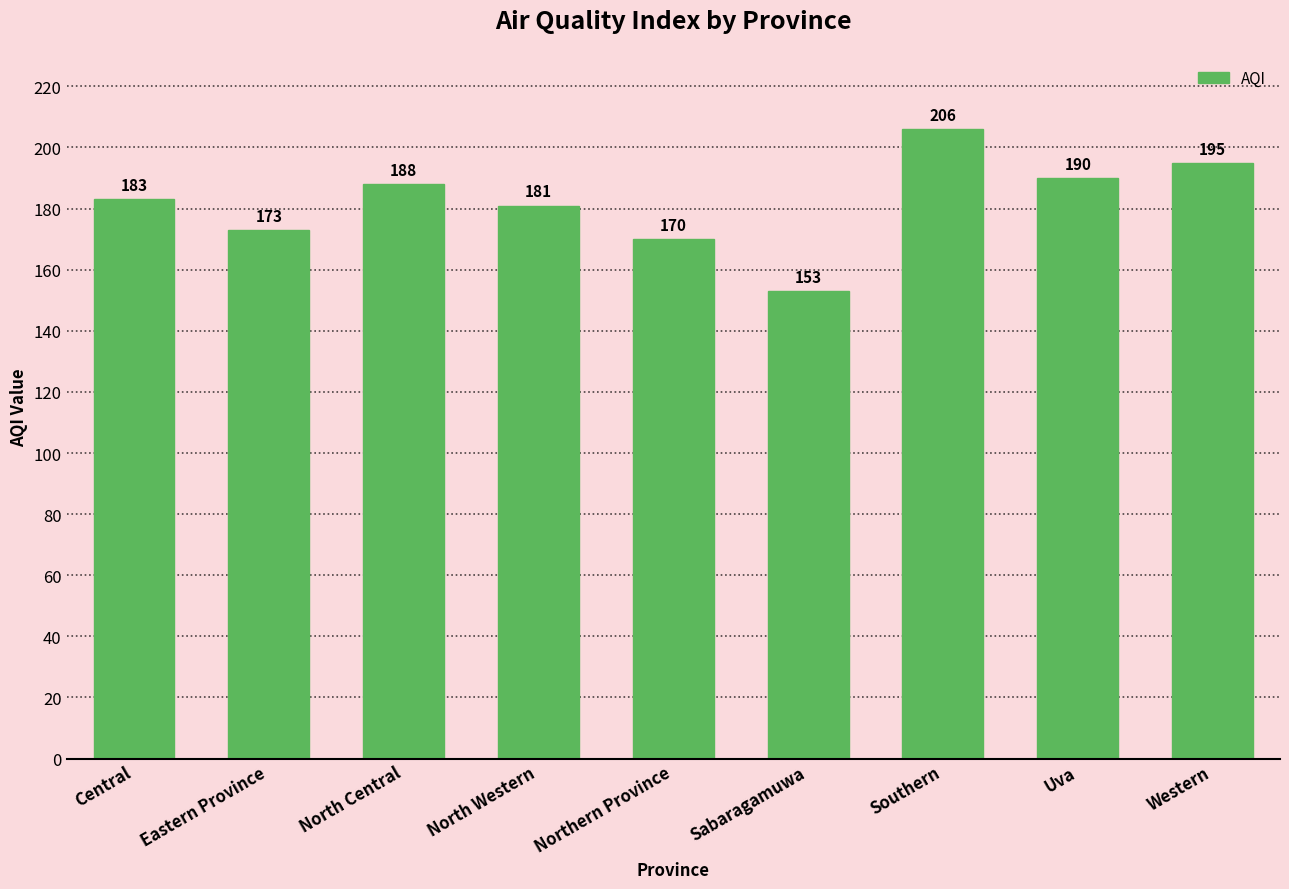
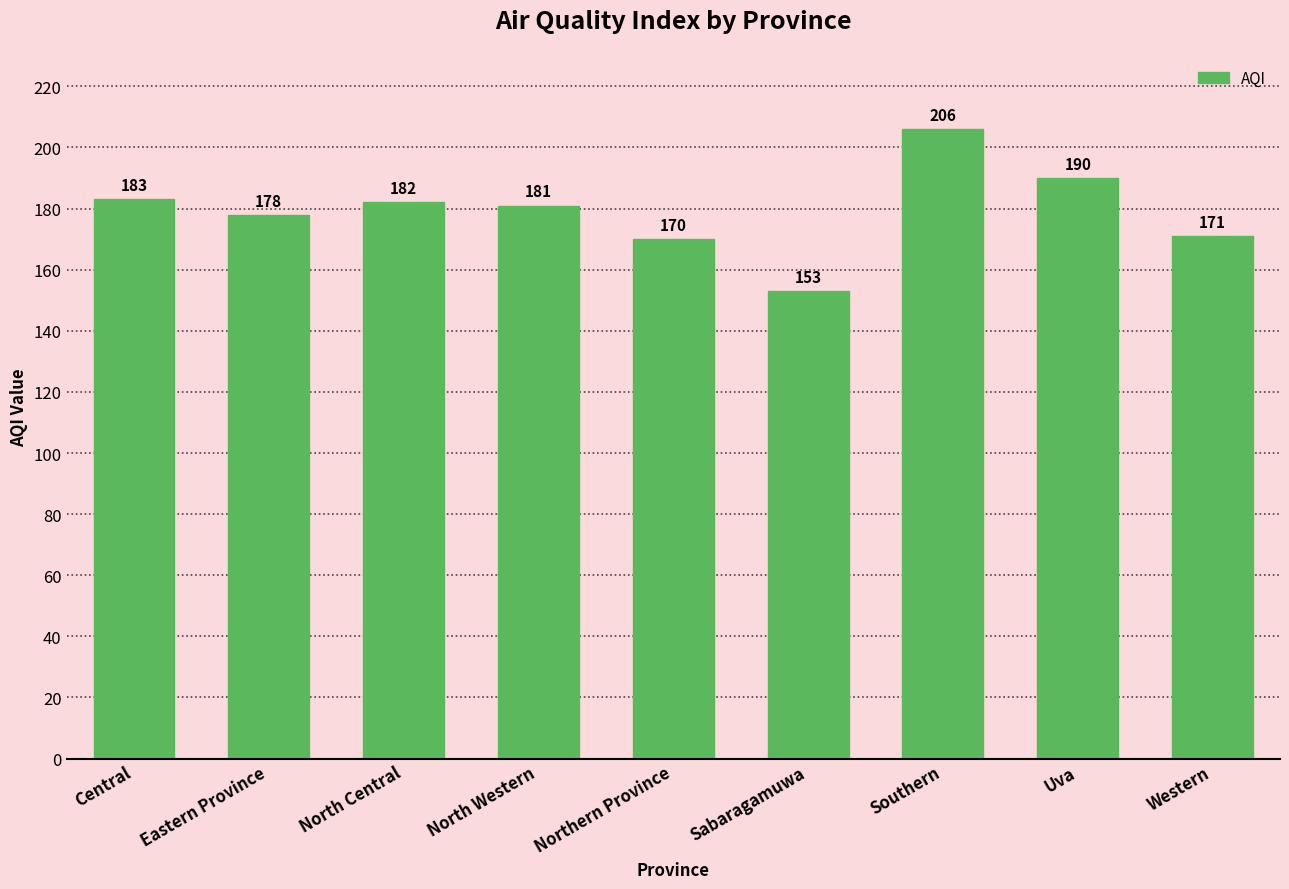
Eastern Province: 173 -> 178
North Central: 188 -> 182
Western: 195 -> 171
